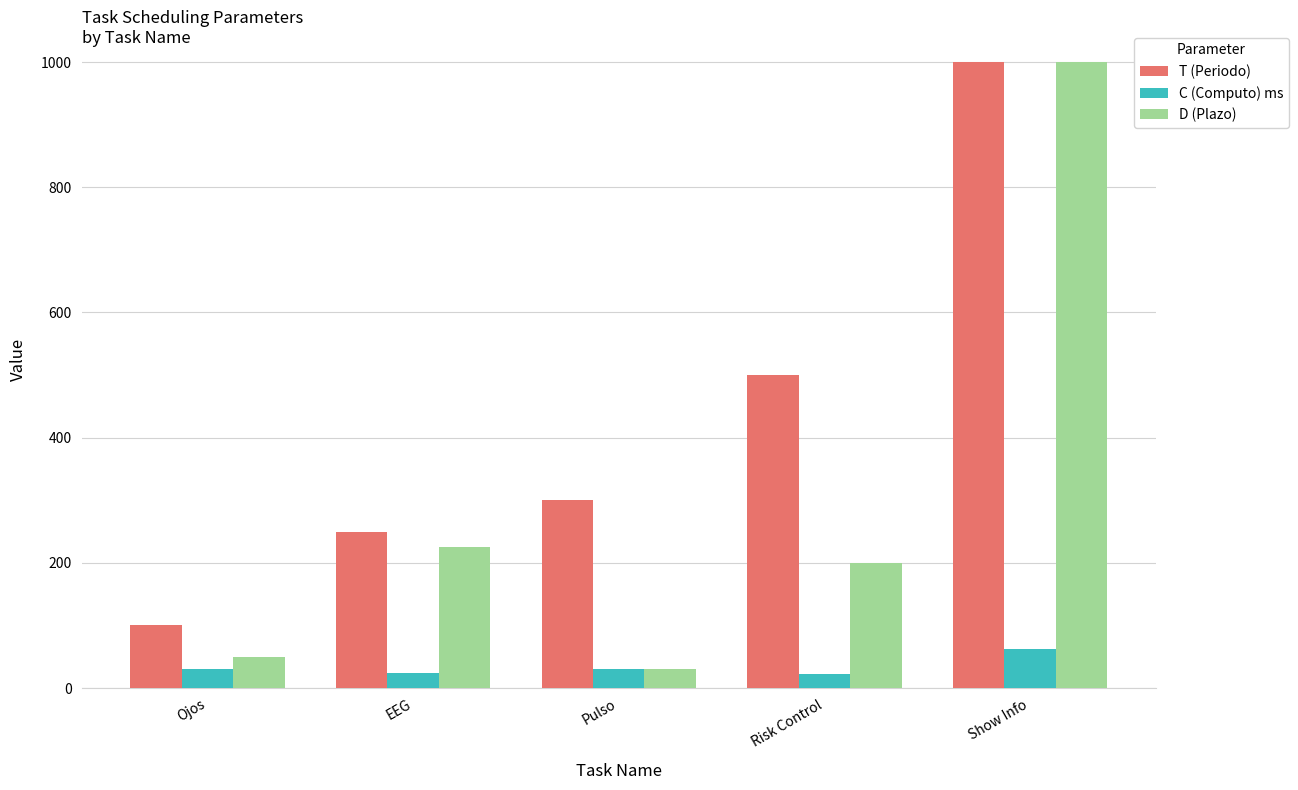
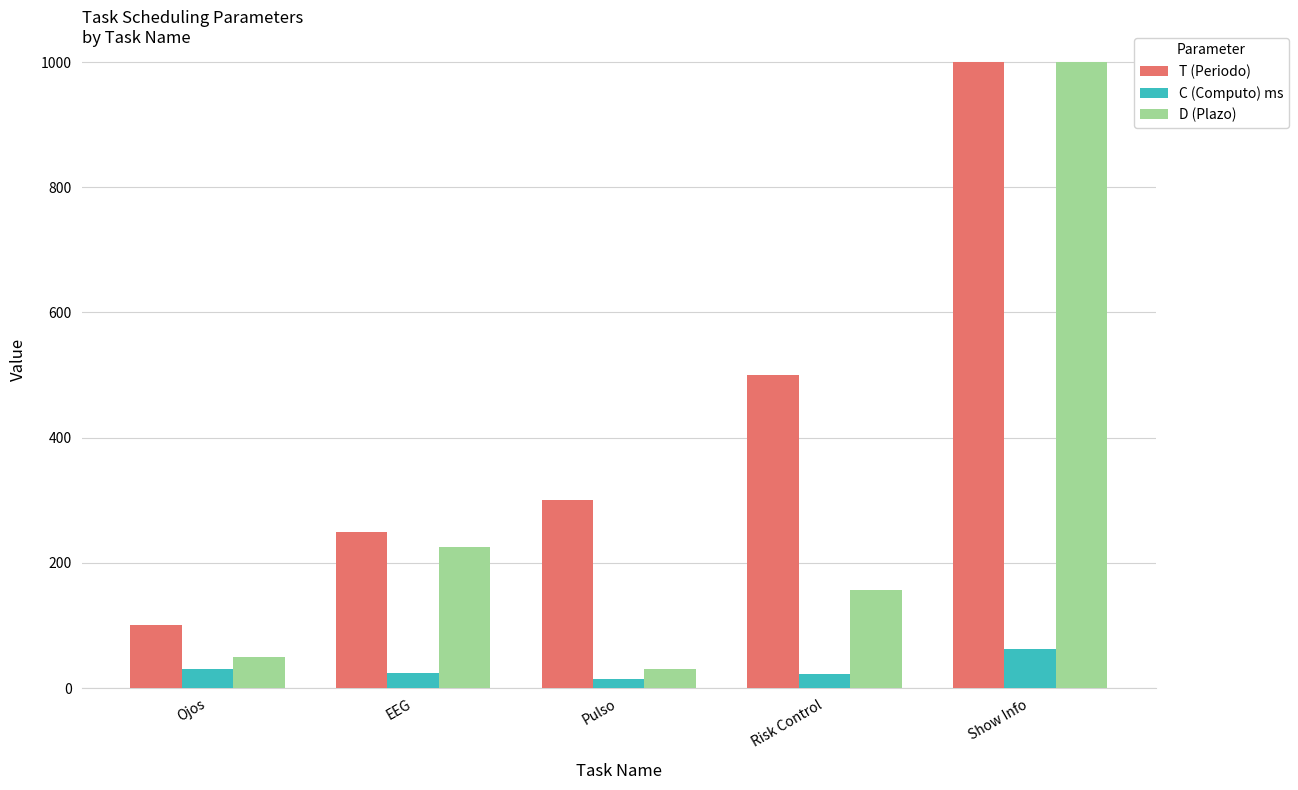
C (Computo) ms, Pulso: 30 -> 10
D (Plazo), Risk Control: 200 -> 160
